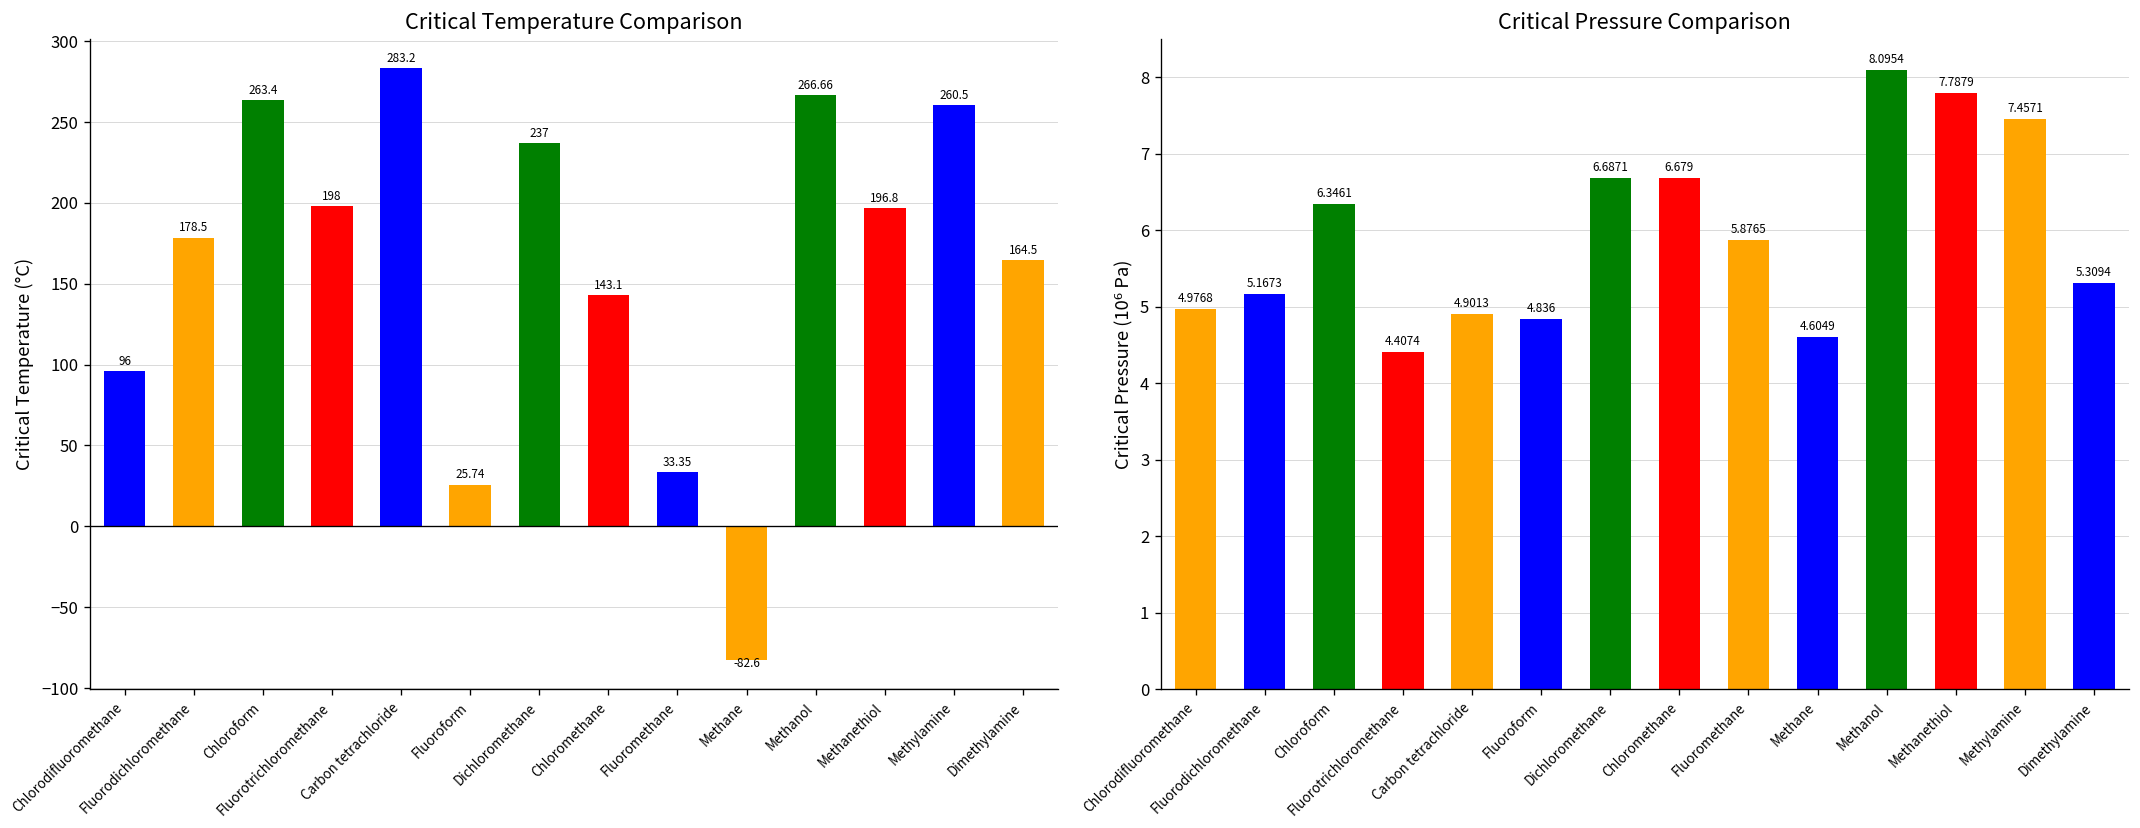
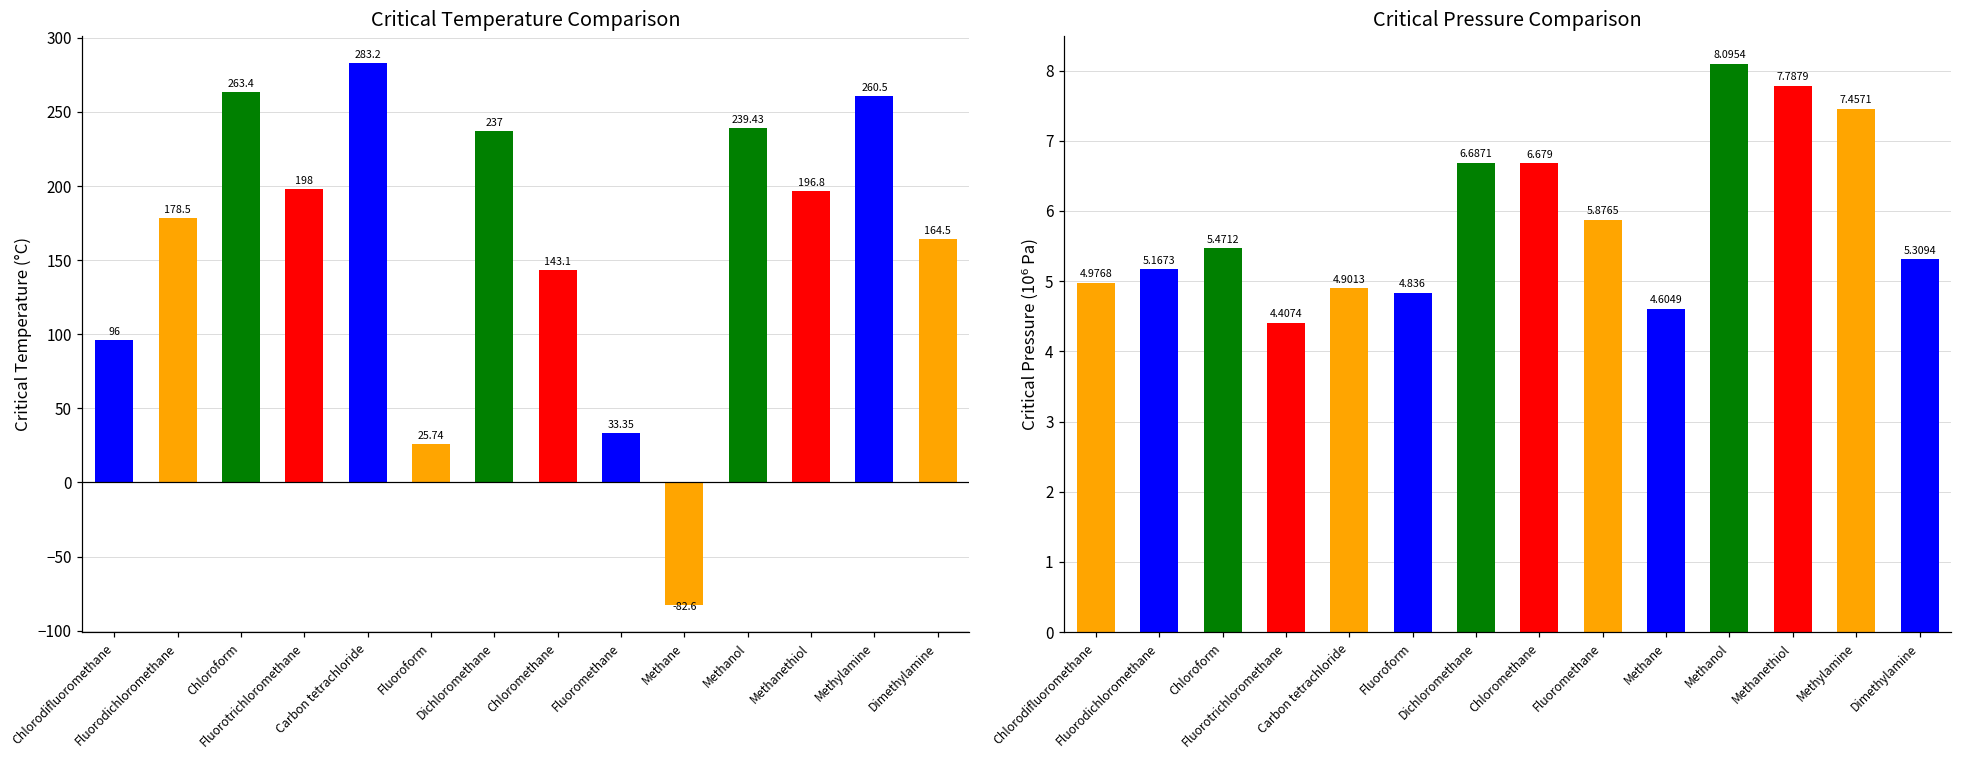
Critical Temperature Comparison, Methanol: 266.66 -> 239.43
Critical Pressure Comparison, Chloroform: 6.3461 -> 5.4712
